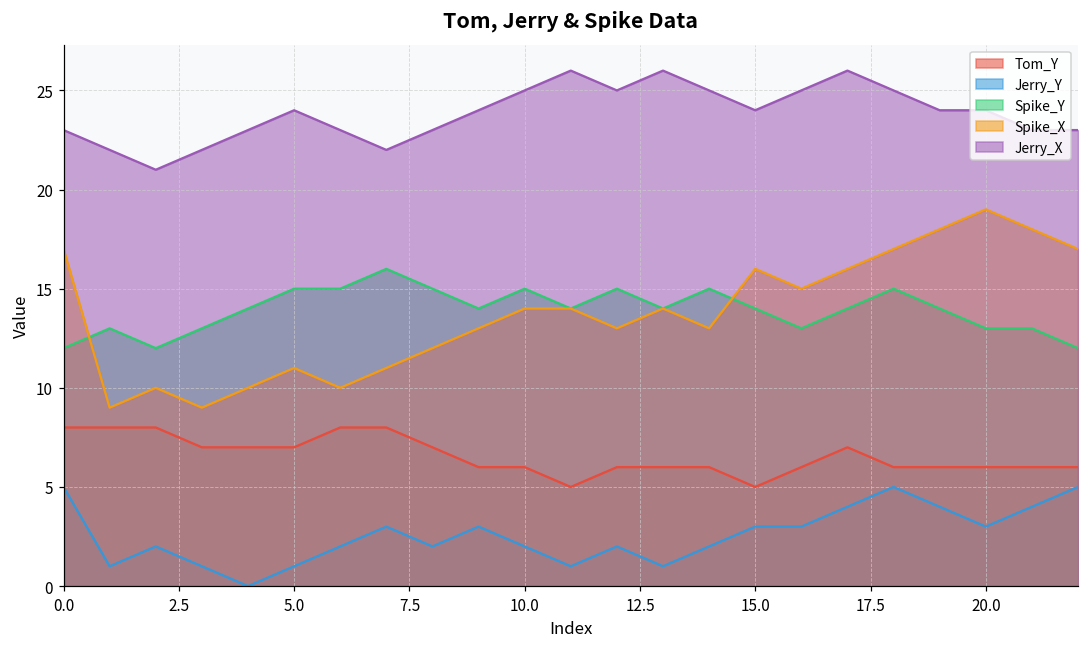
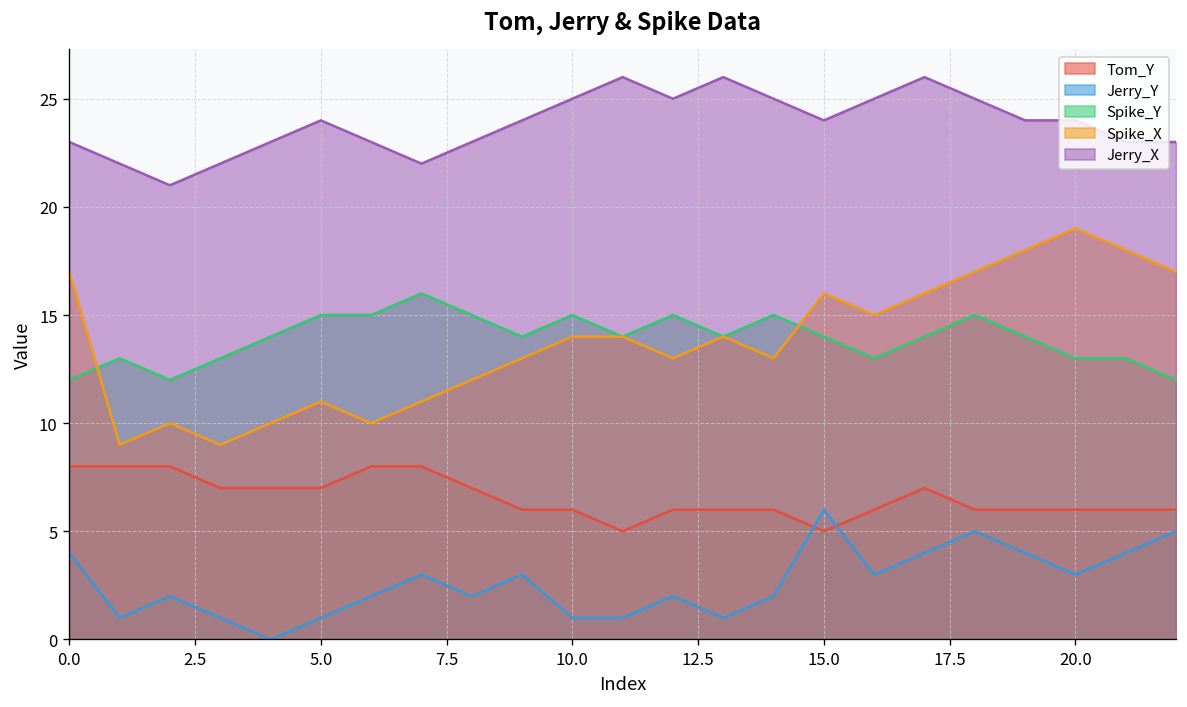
Jerry_Y, 0.0: 5 -> 4
Jerry_Y, 10.0: 2 -> 1
Jerry_Y, 15.0: 3 -> 6
